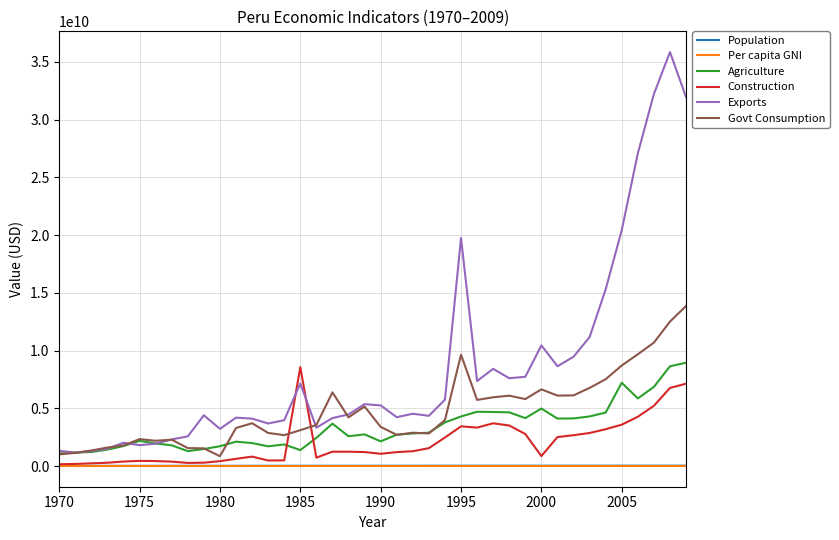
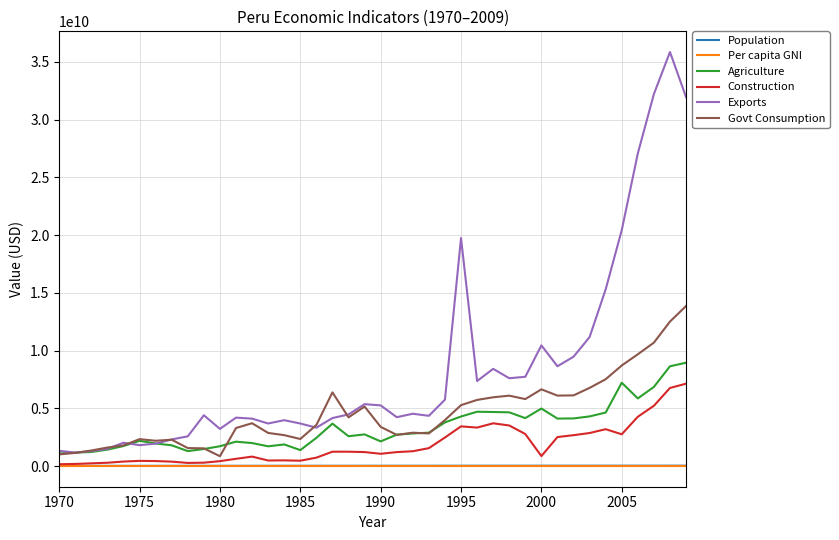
Construction, 1985: 8600000000 -> 500000000
Exports, 1985: 7200000000 -> 3700000000
Govt Consumption, 1985: 3100000000 -> 2300000000
Govt Consumption, 1995: 9600000000 -> 5300000000
Construction, 2005: 3600000000 -> 2700000000
